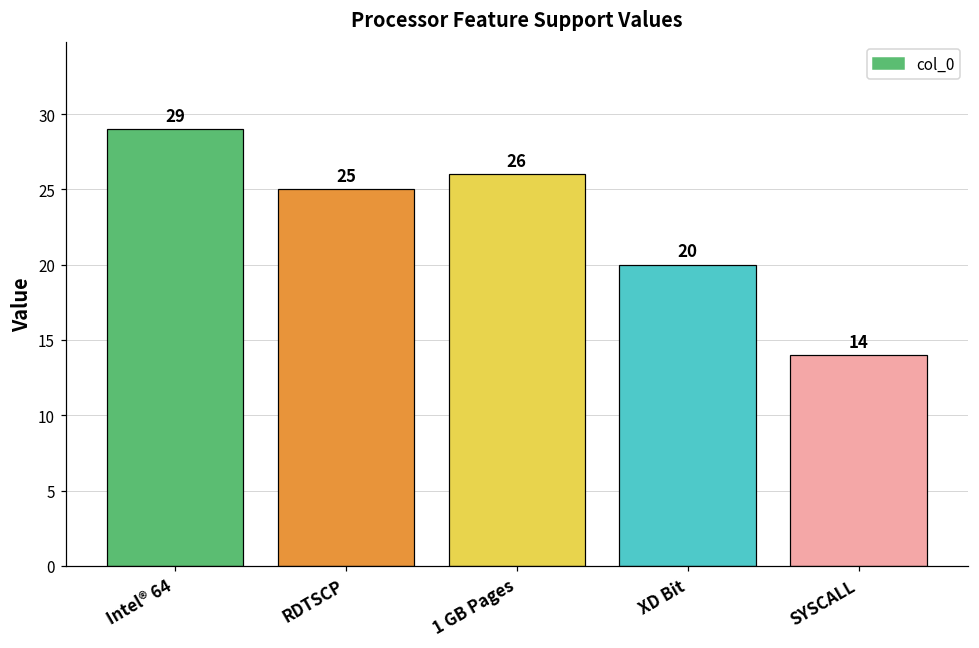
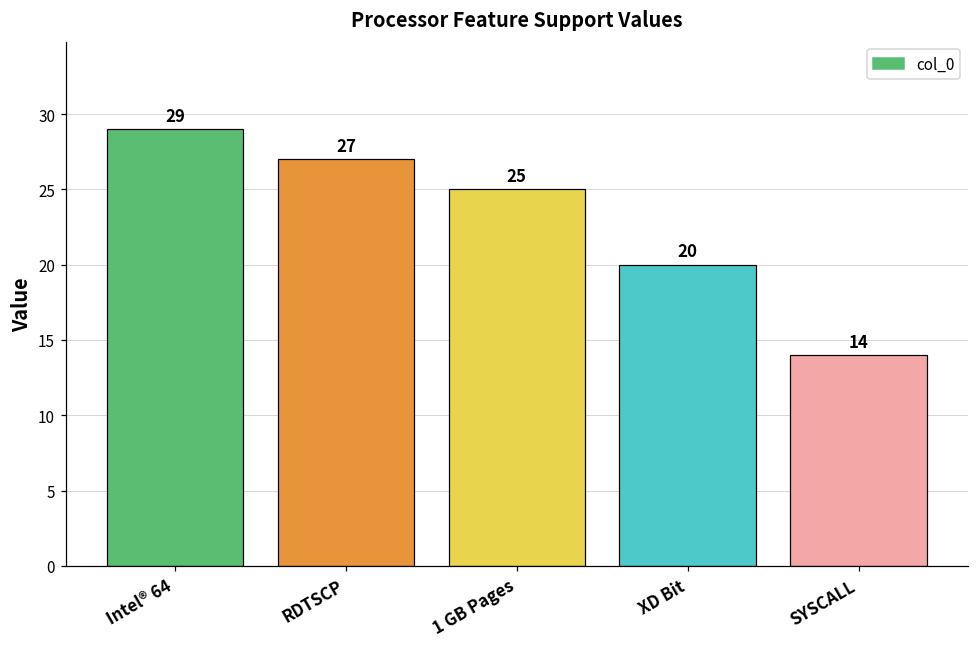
RDTSCP: 25 -> 27
1 GB Pages: 26 -> 25
